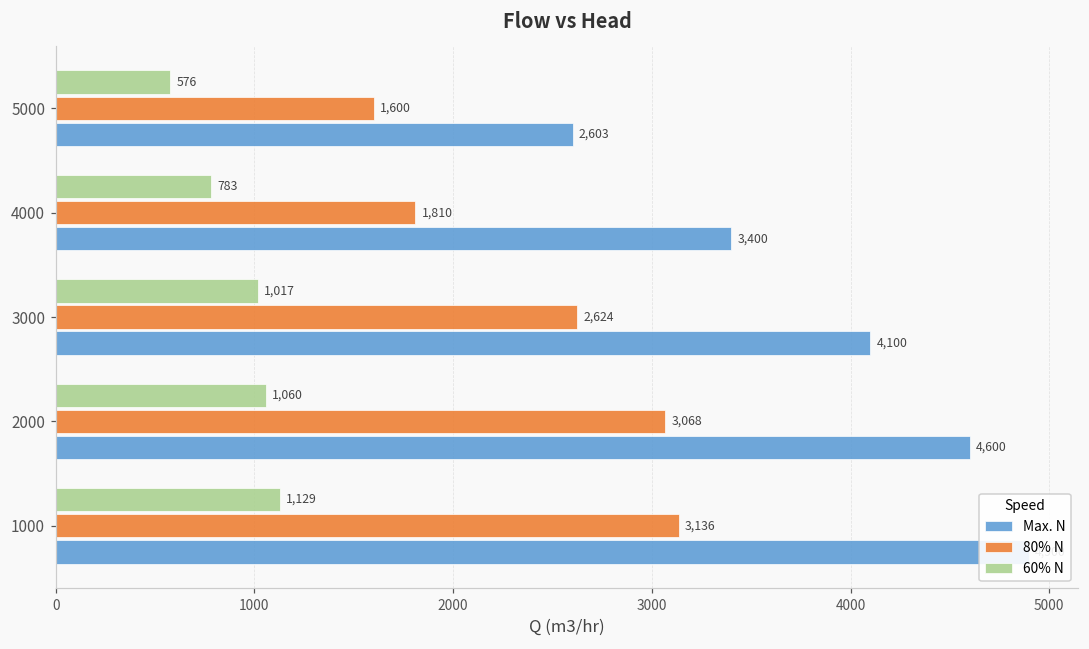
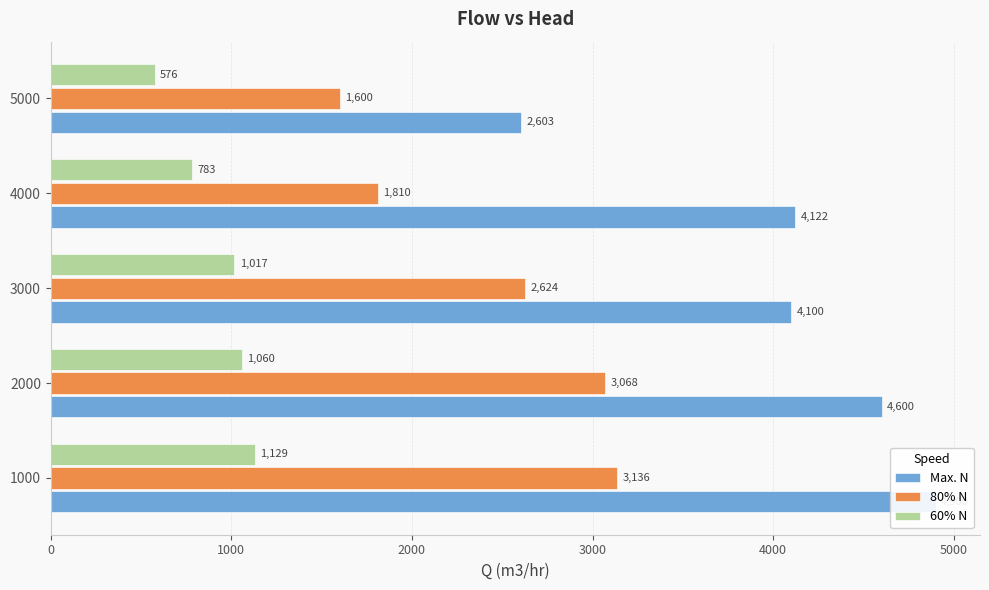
Max. N, 4000: 3,400 -> 4,122
